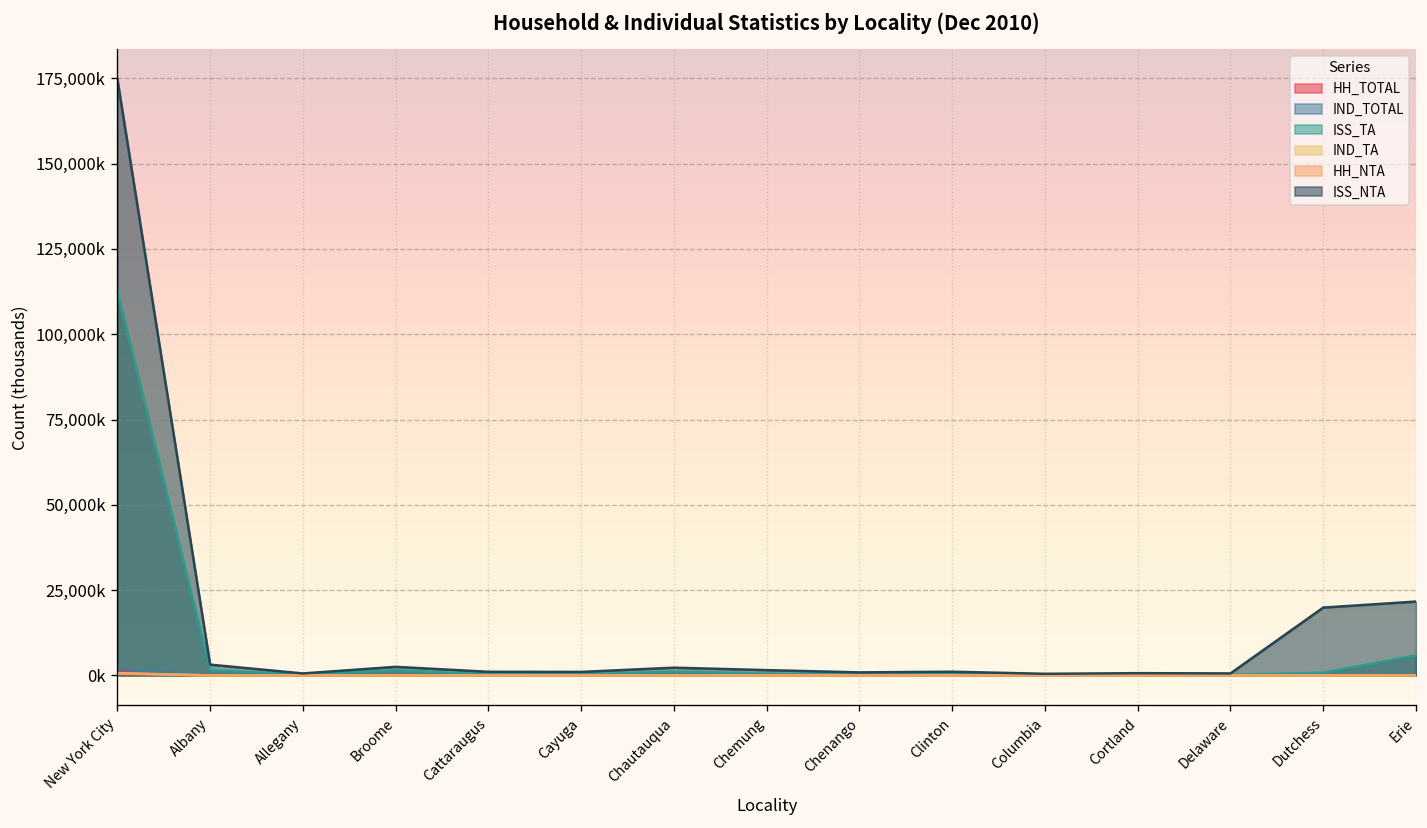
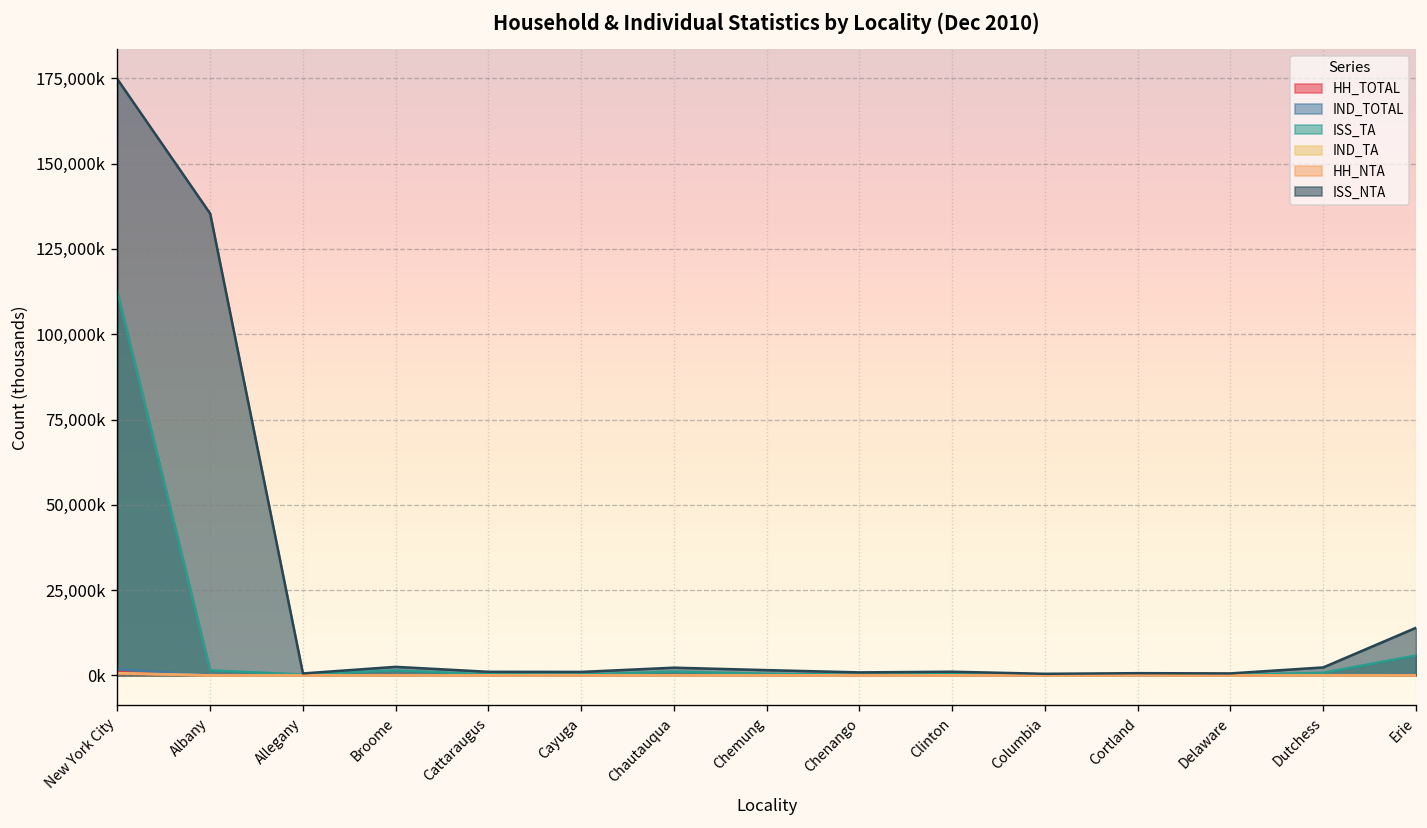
ISS_NTA, Albany: 3,000,000 -> 135,000,000
ISS_NTA, Dutchess: 20,000,000 -> 2,000,000
ISS_NTA, Erie: 22,000,000 -> 14,000,000
